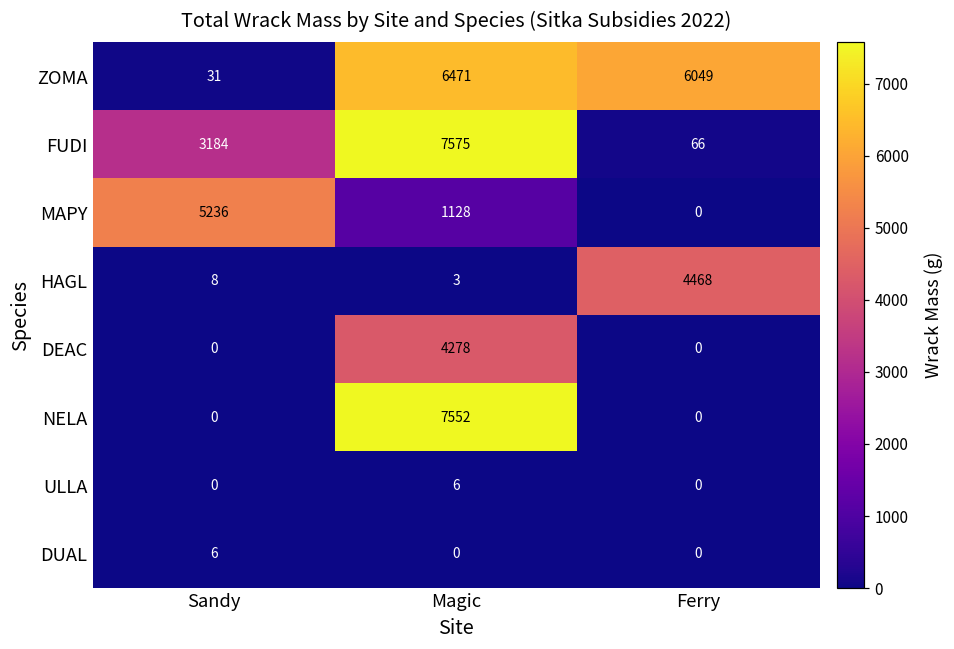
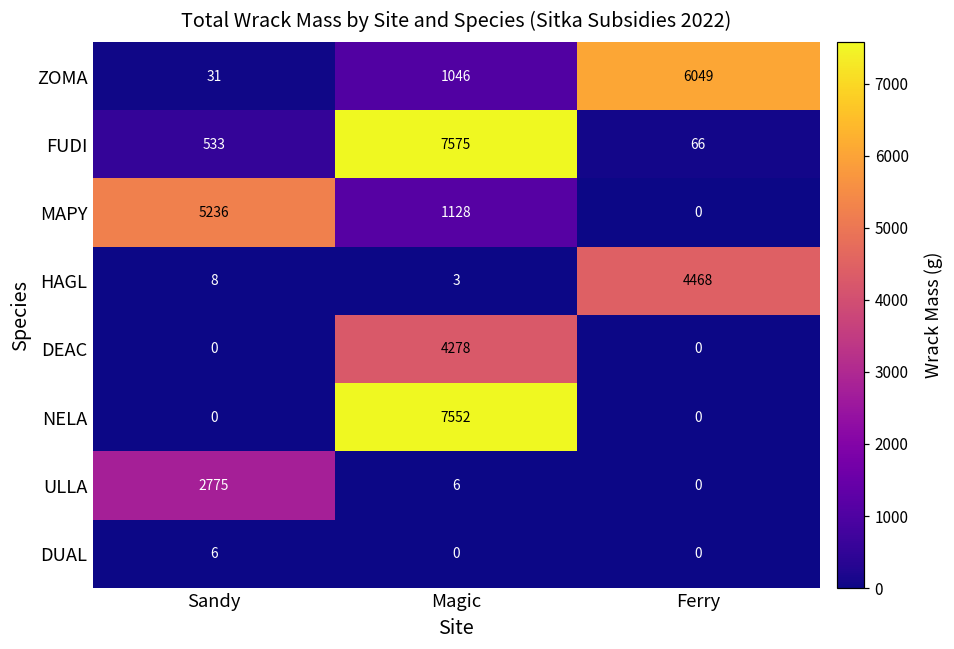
ZOMA, Magic: 6471 -> 1046
FUDI, Sandy: 3184 -> 533
ULLA, Sandy: 0 -> 2775
